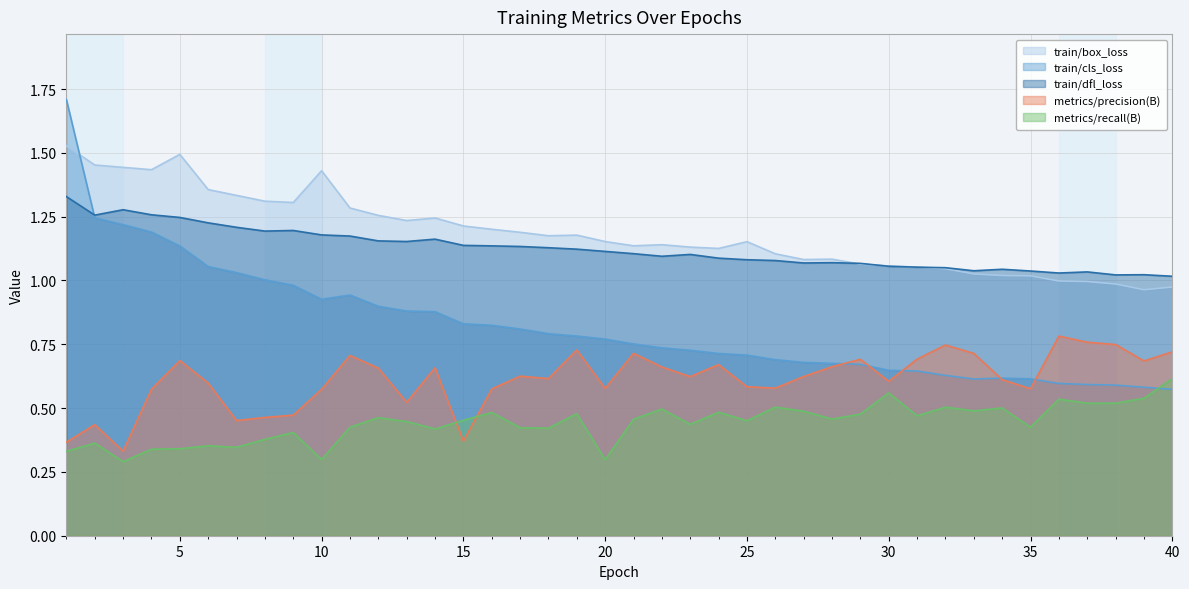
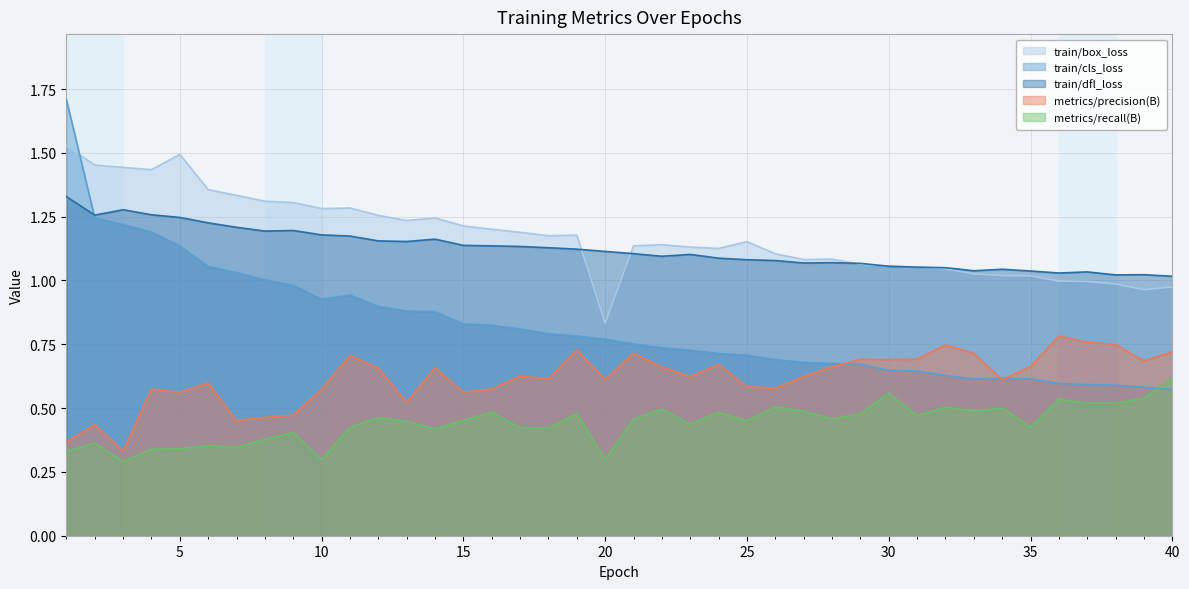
metrics/precision(B), 5: 0.69 -> 0.56
train/box_loss, 10: 1.43 -> 1.28
metrics/precision(B), 15: 0.37 -> 0.56
train/box_loss, 20: 1.15 -> 0.83
metrics/precision(B), 20: 0.58 -> 0.61
metrics/precision(B), 30: 0.60 -> 0.69
metrics/precision(B), 35: 0.58 -> 0.66
